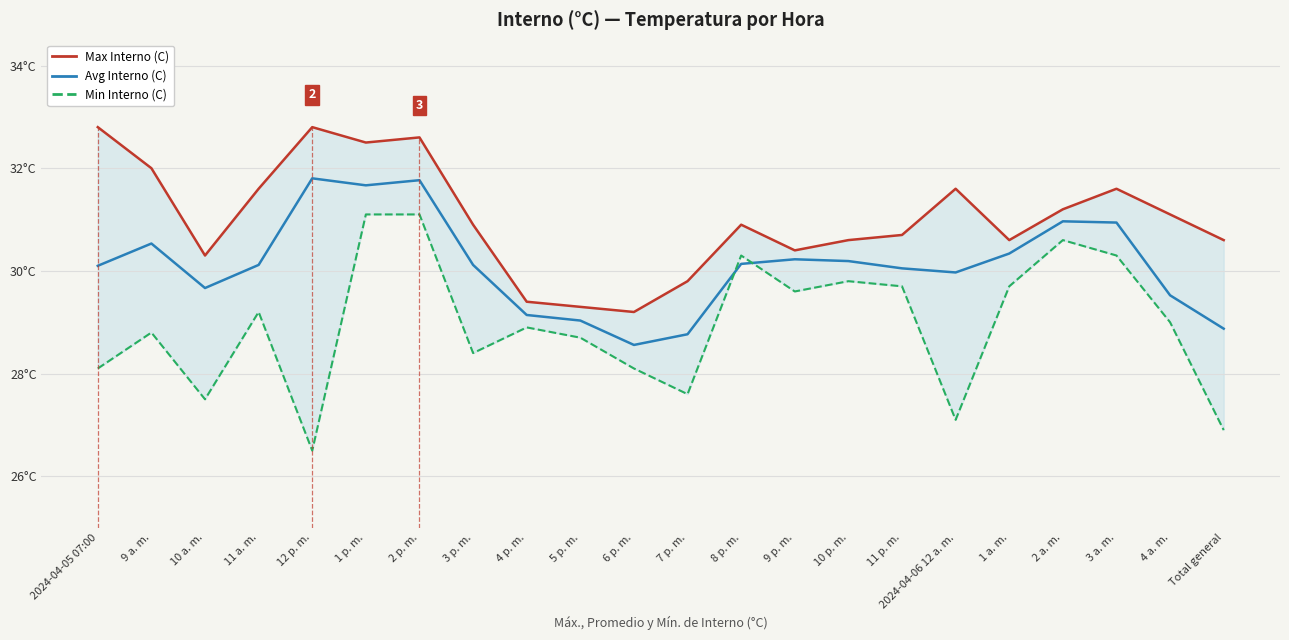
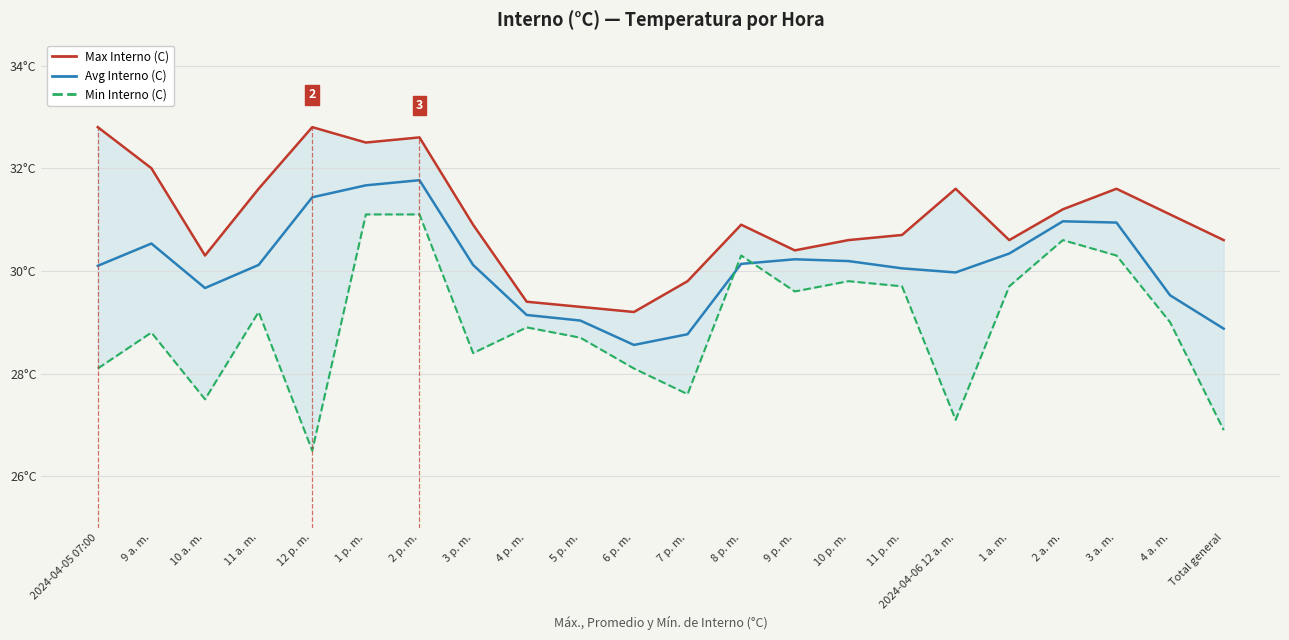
Avg Interno (C), 12 p. m.: 31.8°C -> 31.4°C
